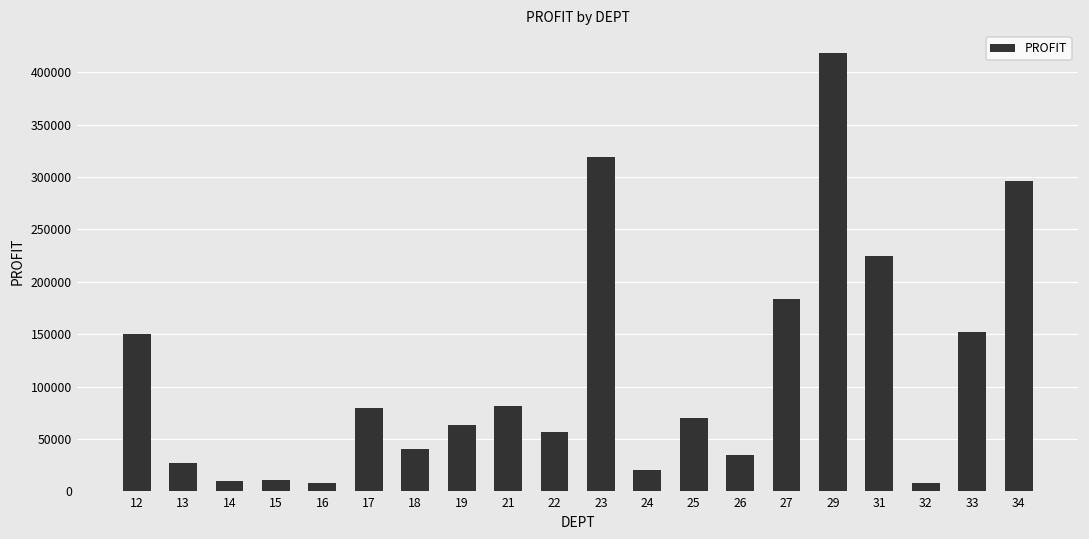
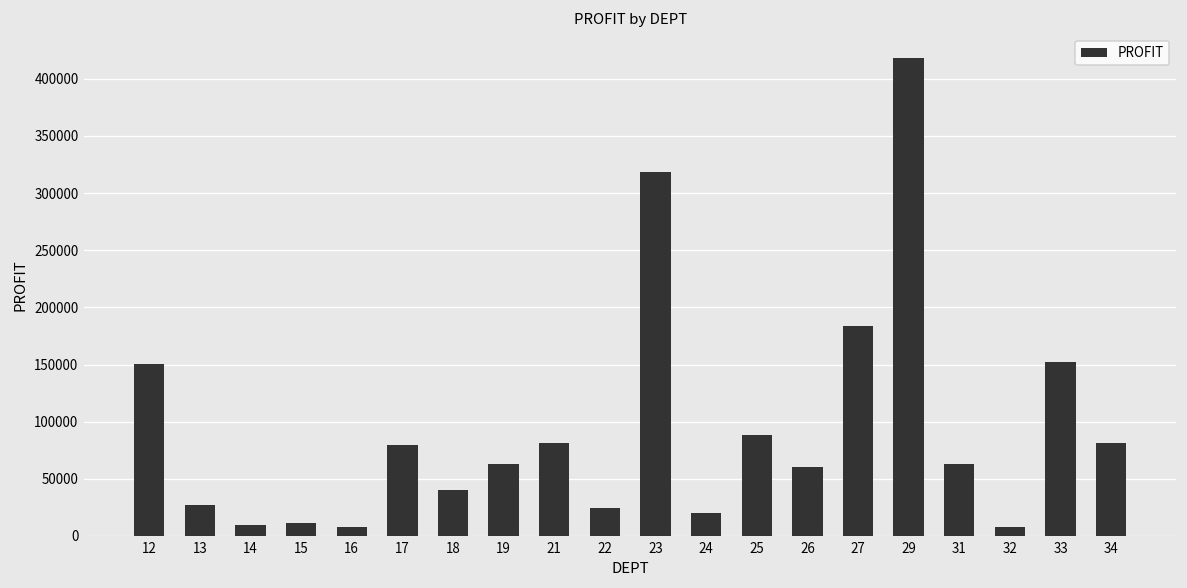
22: 60000 -> 20000
25: 70000 -> 90000
26: 30000 -> 60000
31: 220000 -> 60000
34: 300000 -> 80000
